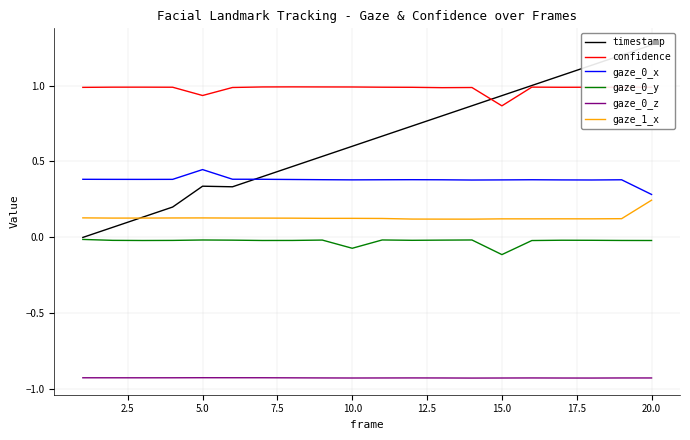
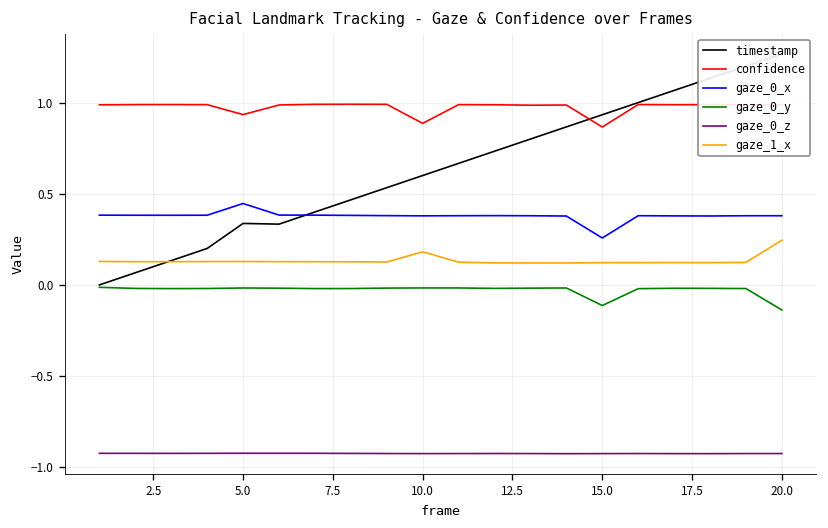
confidence, 10.0: 0.99 -> 0.89
gaze_0_y, 10.0: -0.07 -> -0.02
gaze_1_x, 10.0: 0.13 -> 0.18
gaze_0_x, 15.0: 0.38 -> 0.26
gaze_0_x, 20.0: 0.28 -> 0.38
gaze_0_y, 20.0: -0.02 -> -0.14
